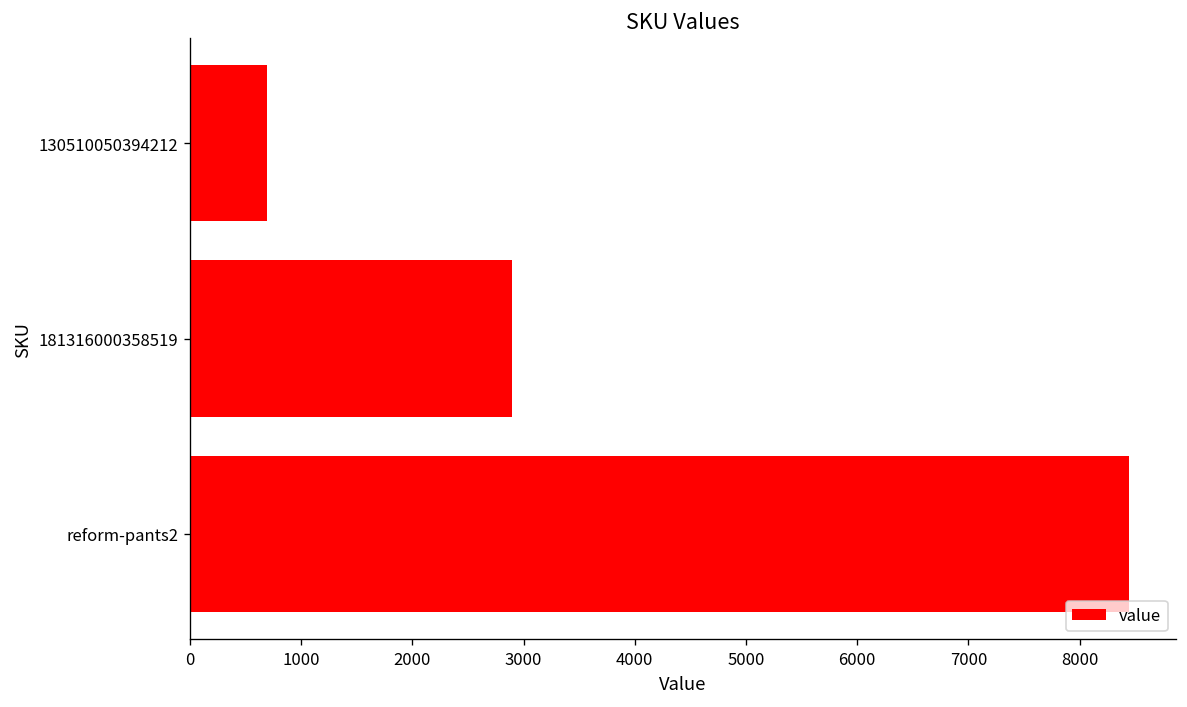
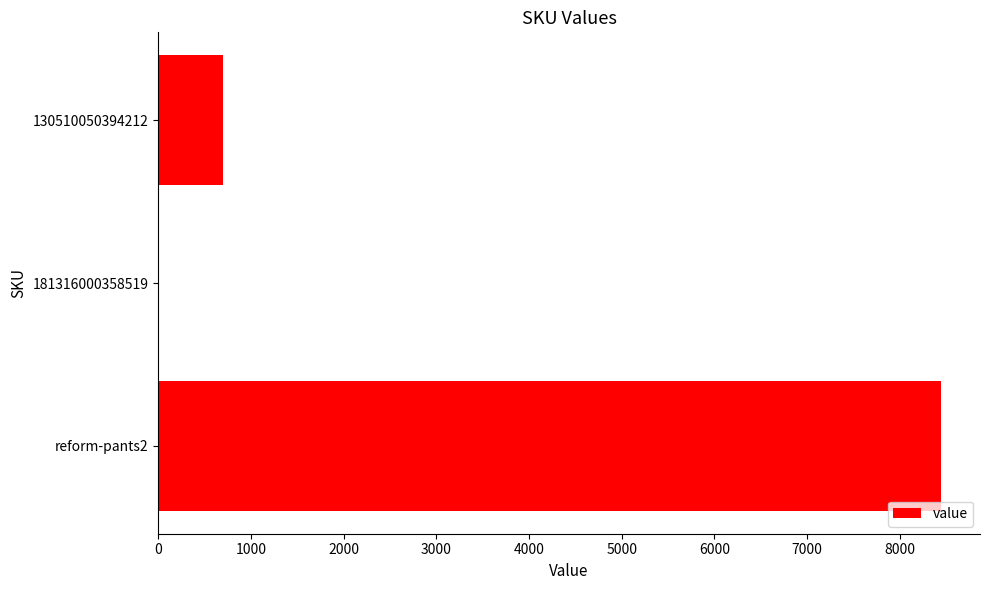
181316000358519: 2900 -> 0
